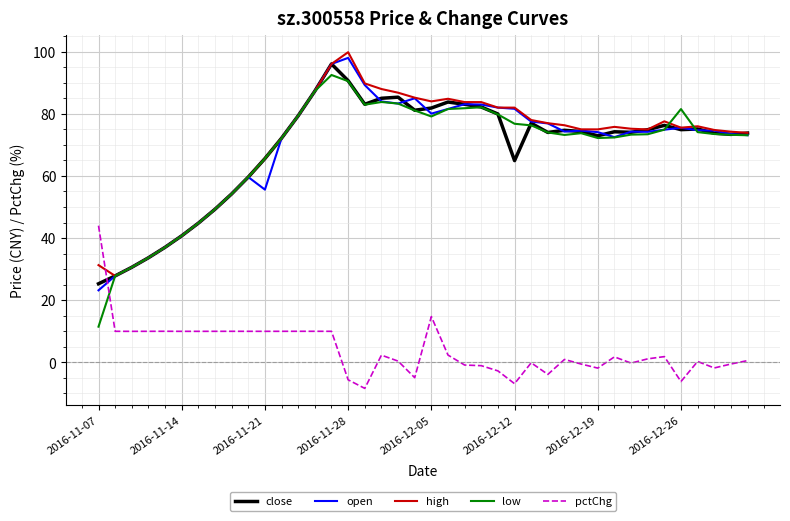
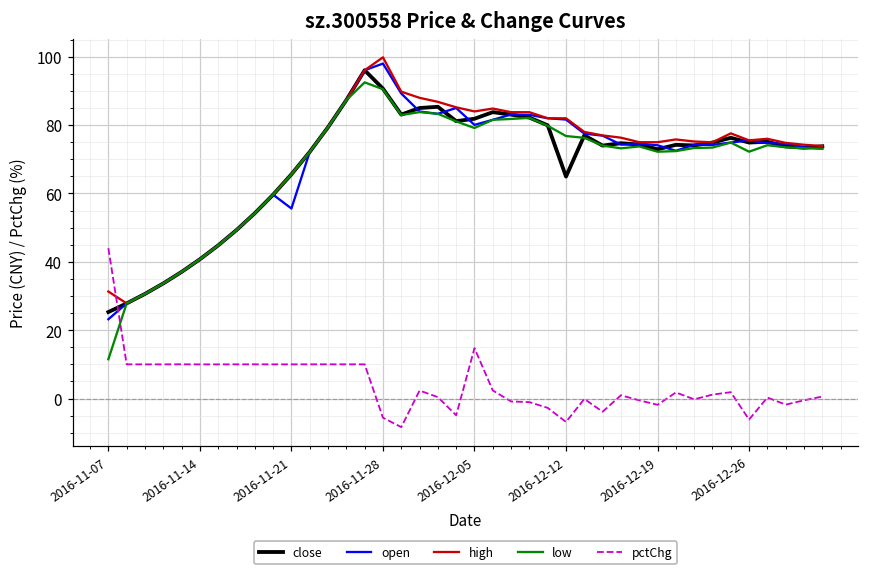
low, 2016-12-26: 82 -> 72
